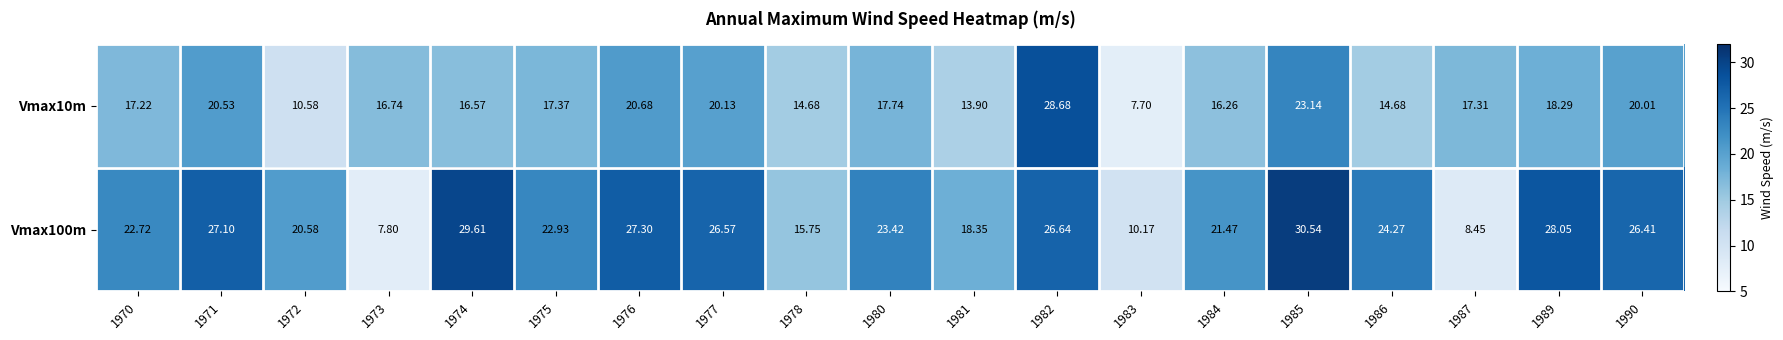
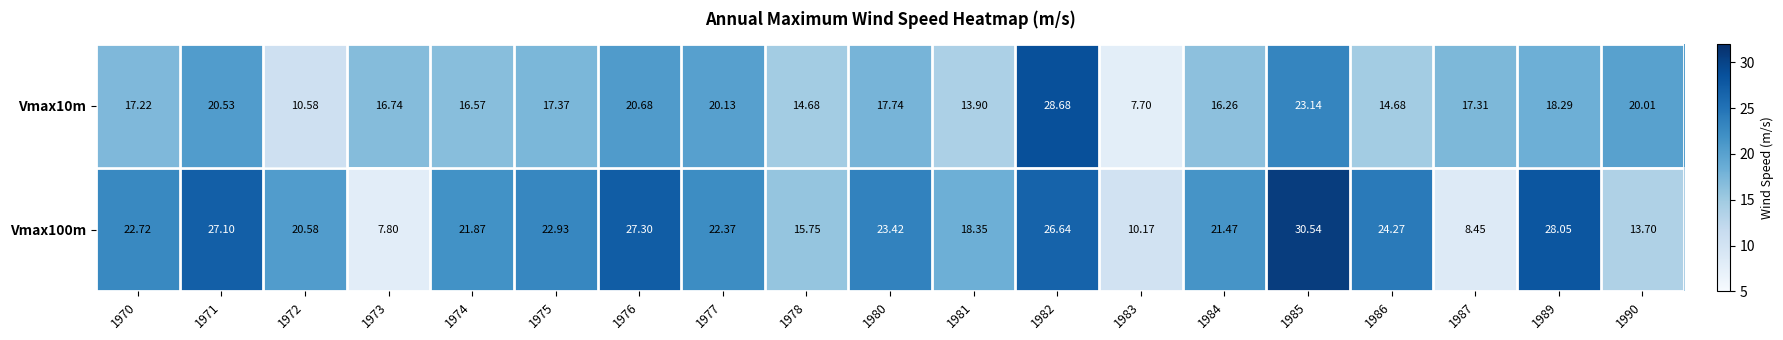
Vmax100m, 1974: 29.61 -> 21.87
Vmax100m, 1977: 26.57 -> 22.37
Vmax100m, 1990: 26.41 -> 13.70
